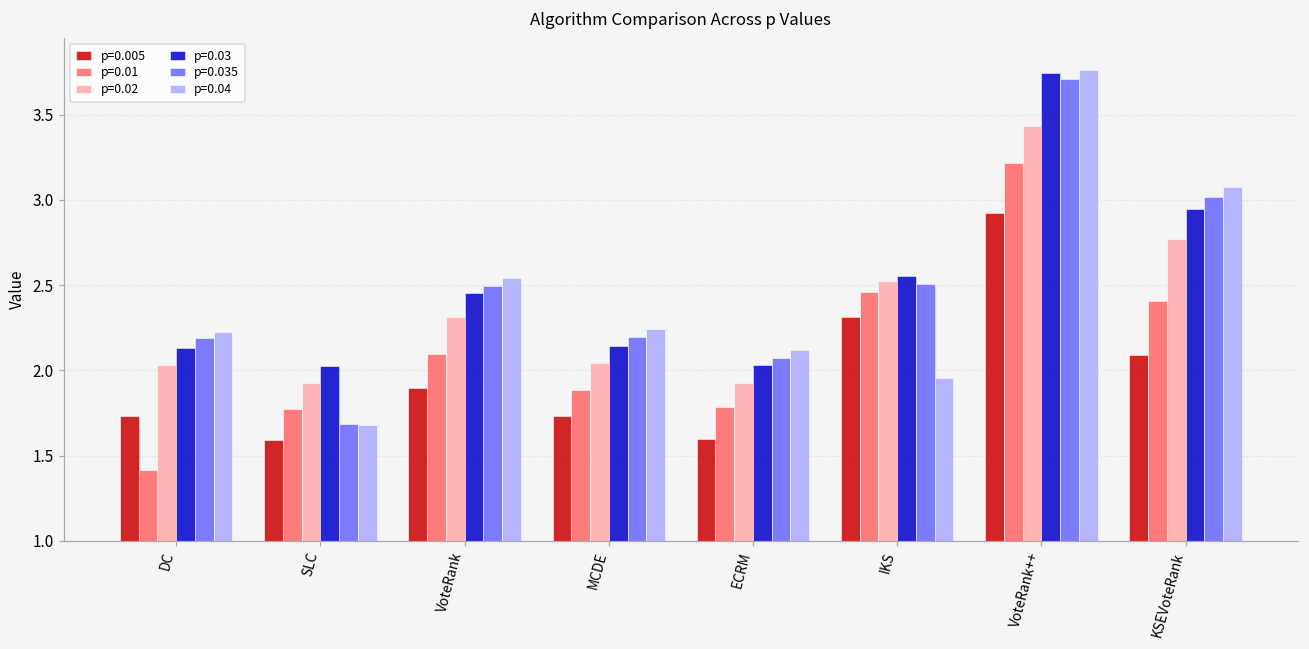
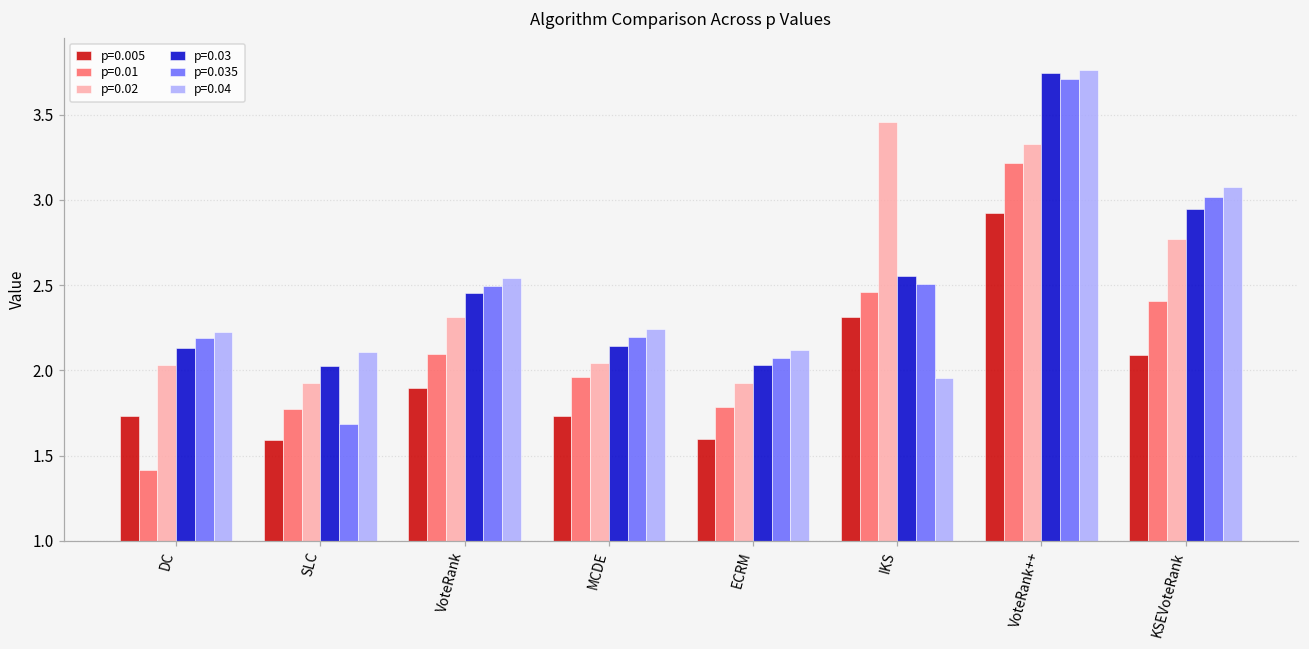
p=0.04, SLC: 1.68 -> 2.11
p=0.01, MCDE: 1.89 -> 1.96
p=0.02, IKS: 2.52 -> 3.46
p=0.02, VoteRank++: 3.43 -> 3.33
